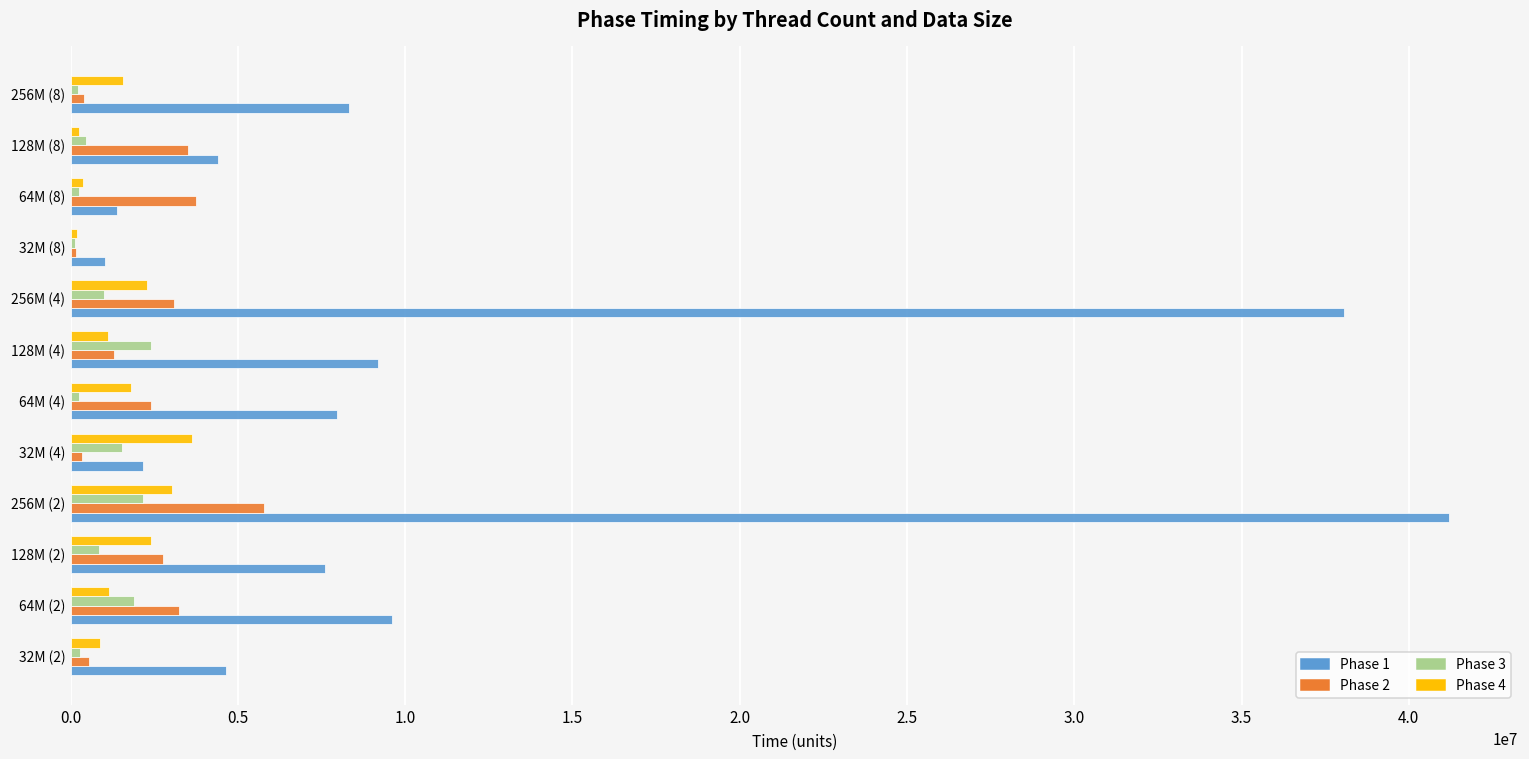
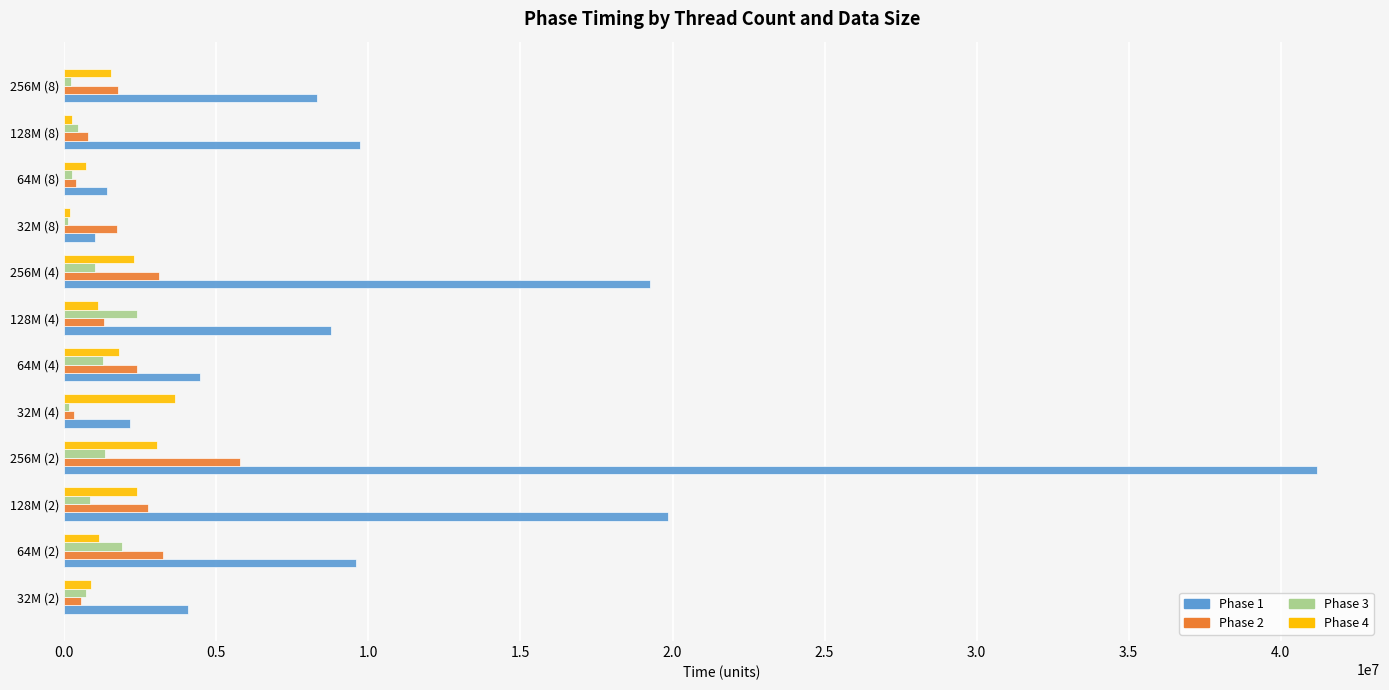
Phase 2, 256M (8): 400000 -> 1800000
Phase 2, 128M (8): 3500000 -> 800000
Phase 1, 128M (8): 4400000 -> 9700000
Phase 4, 64M (8): 400000 -> 700000
Phase 2, 64M (8): 3700000 -> 400000
Phase 2, 32M (8): 200000 -> 1700000
Phase 1, 256M (4): 38100000 -> 19300000
Phase 1, 128M (4): 9200000 -> 8800000
Phase 3, 64M (4): 300000 -> 1300000
Phase 1, 64M (4): 8000000 -> 4500000
Phase 3, 32M (4): 1500000 -> 100000
Phase 3, 256M (2): 2200000 -> 1400000
Phase 1, 128M (2): 7600000 -> 19900000
Phase 3, 32M (2): 300000 -> 700000
Phase 1, 32M (2): 4600000 -> 4100000
